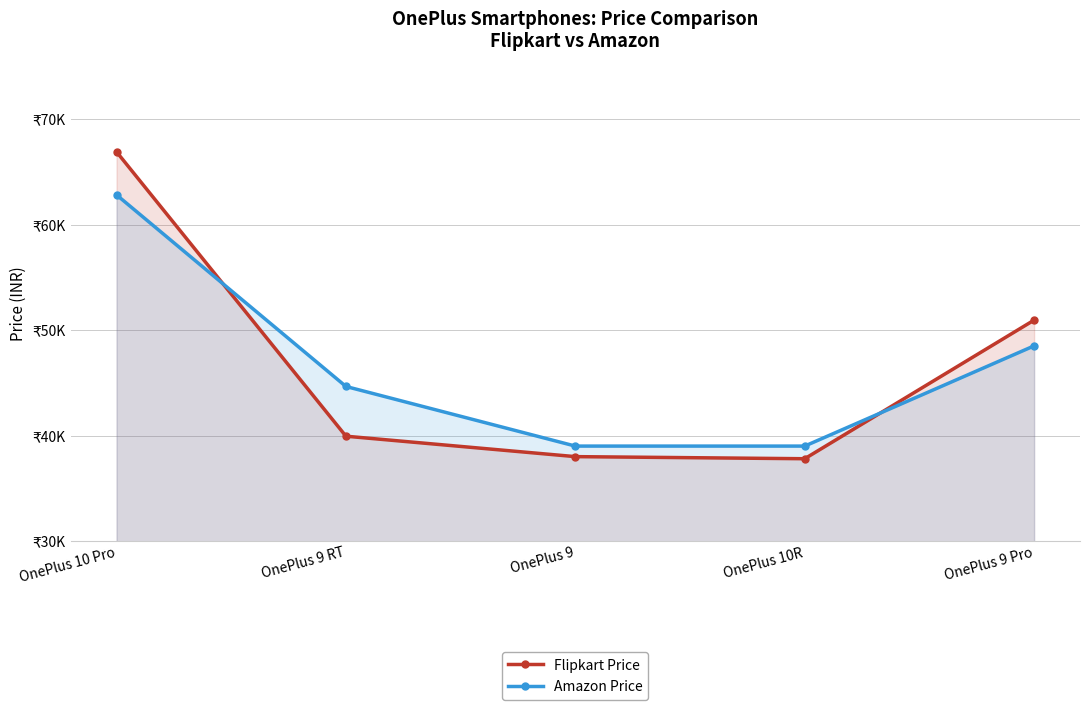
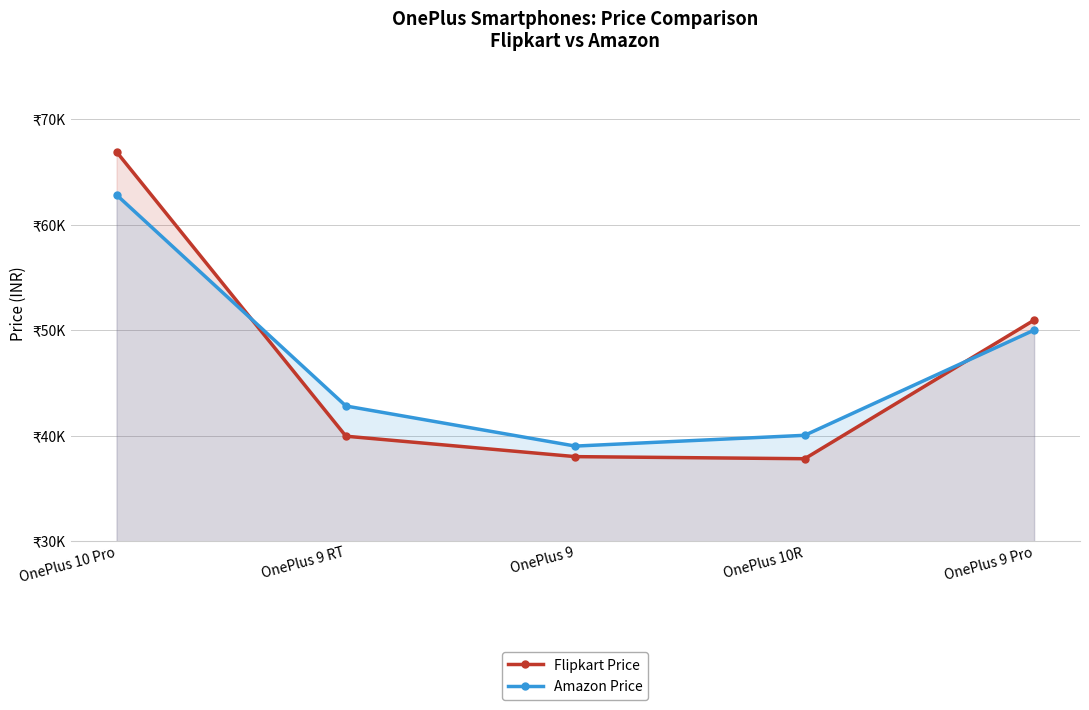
Amazon Price, OnePlus 9 RT: ₹44700 -> ₹42800
Amazon Price, OnePlus 10R: ₹39000 -> ₹40000
Amazon Price, OnePlus 9 Pro: ₹48500 -> ₹50000
